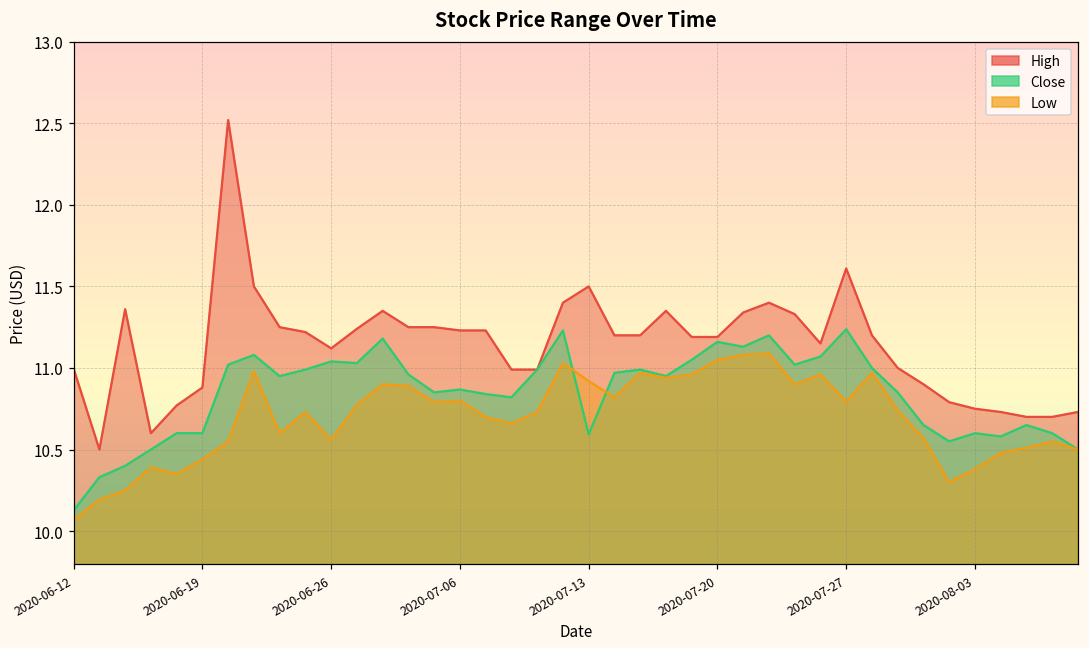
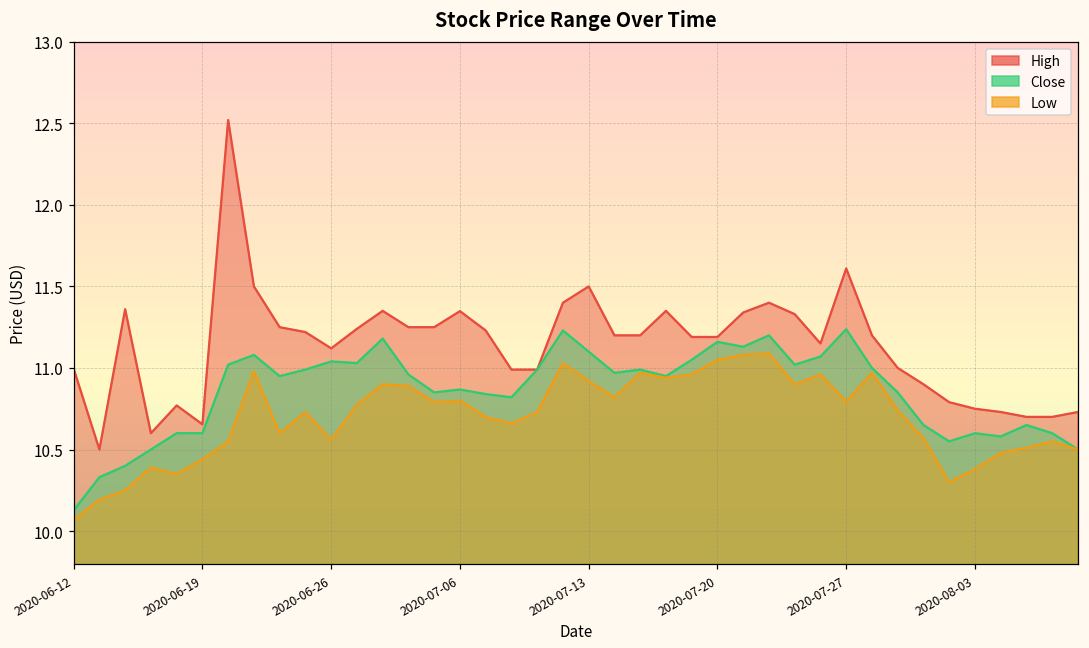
High, 2020-06-19: 10.88 -> 10.65
High, 2020-07-06: 11.23 -> 11.35
Close, 2020-07-13: 10.59 -> 11.10
